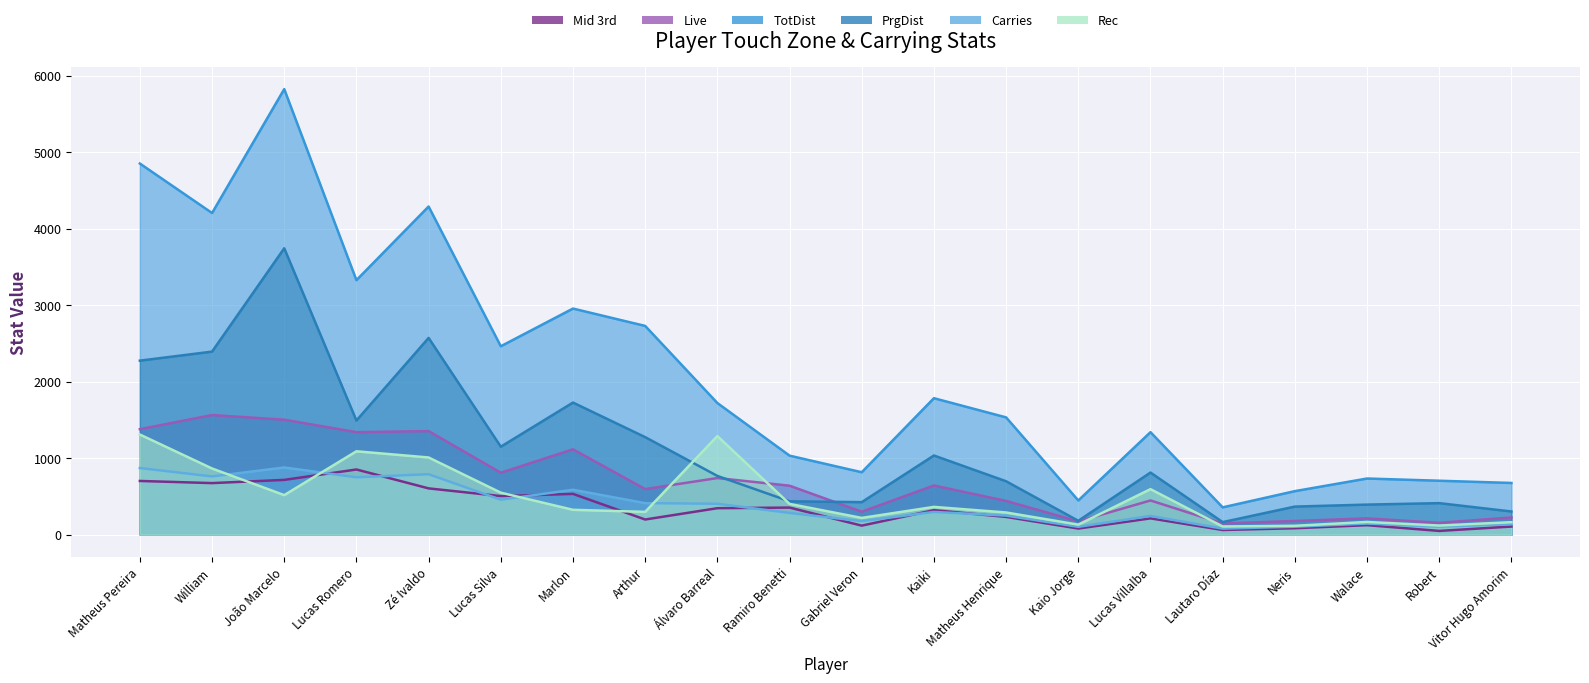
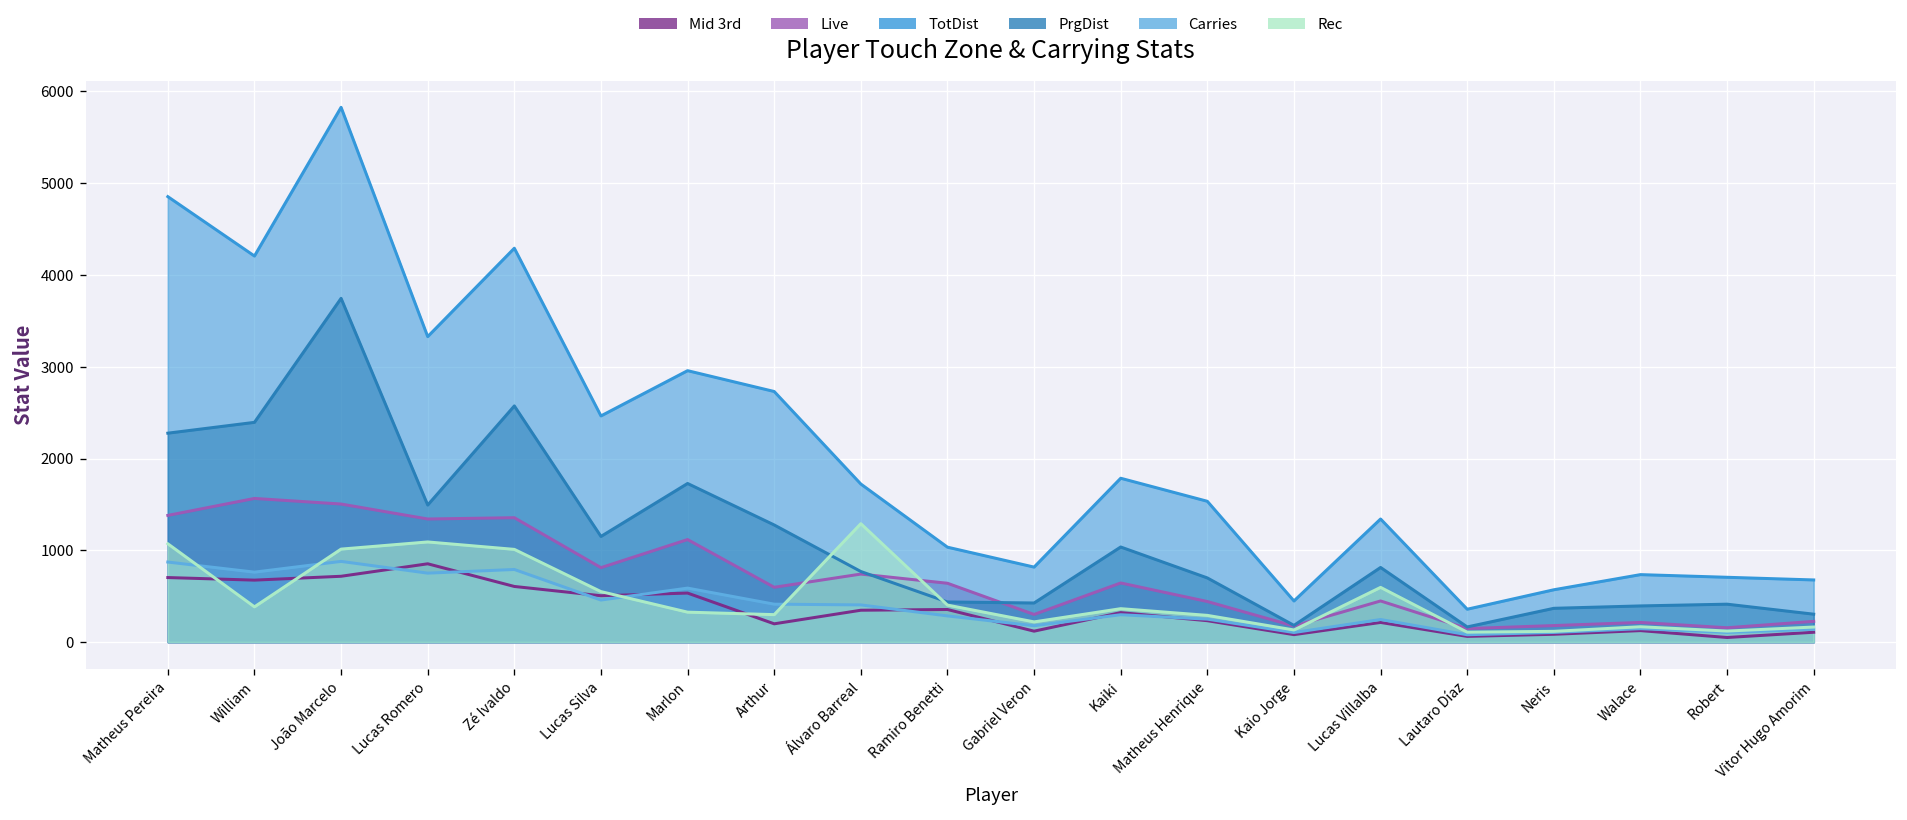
Rec, Matheus Pereira: 1300 -> 1100
Rec, William: 900 -> 400
Rec, João Marcelo: 500 -> 1000
